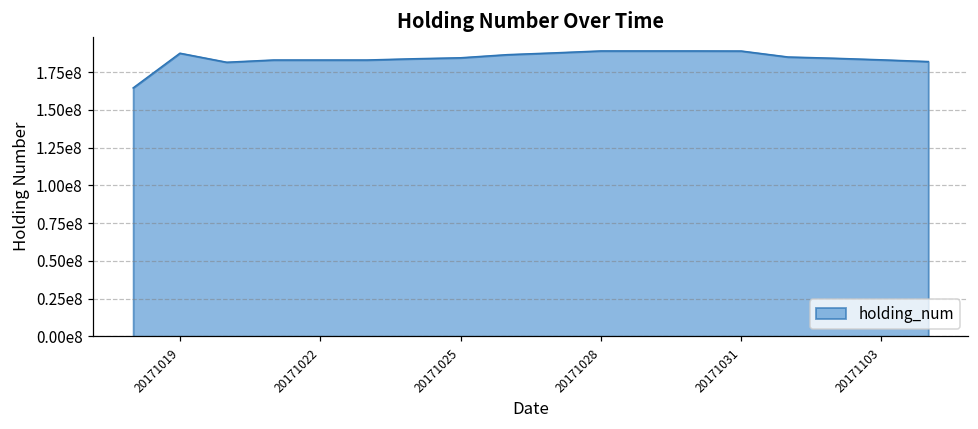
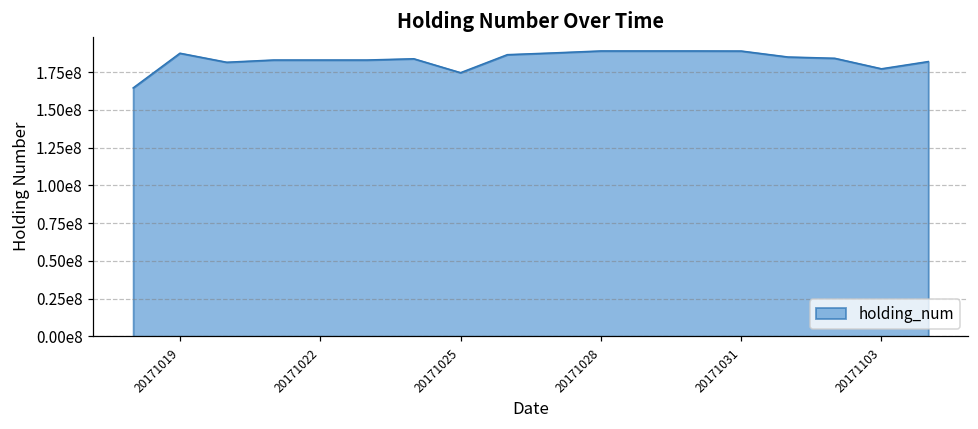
20171025: 185000000 -> 175000000
20171103: 183000000 -> 177000000
